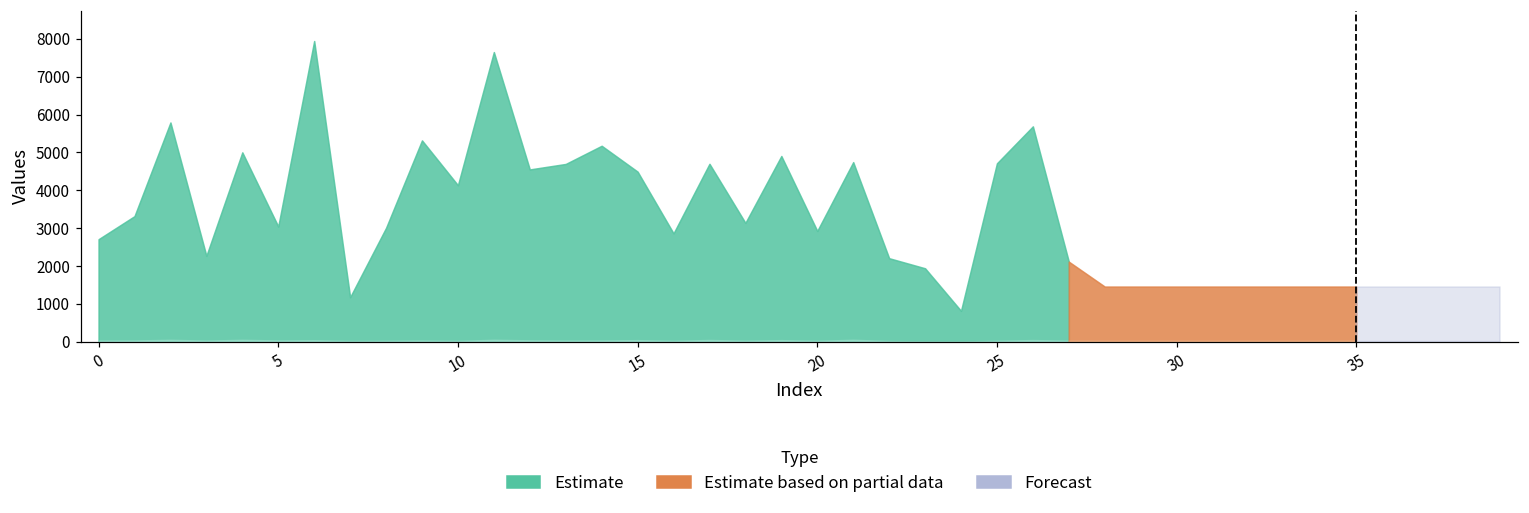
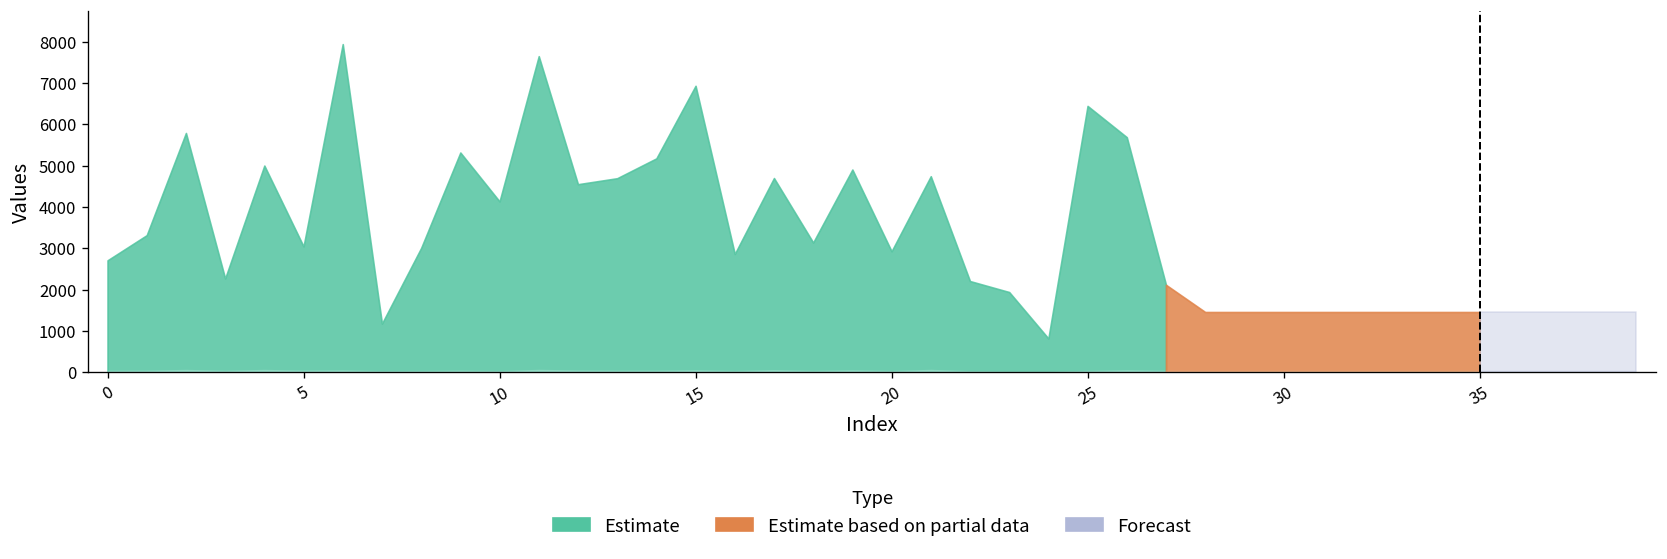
Estimate, 15: 4500 -> 6900
Estimate, 25: 4700 -> 6400
